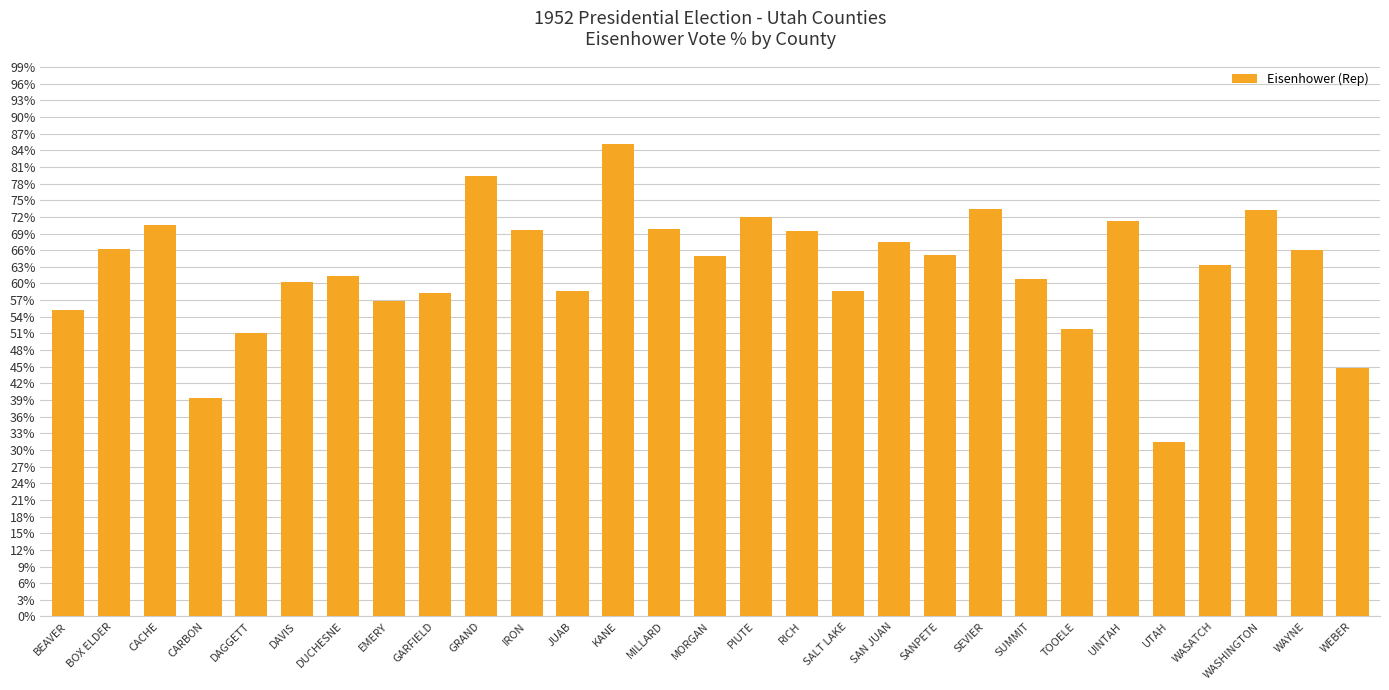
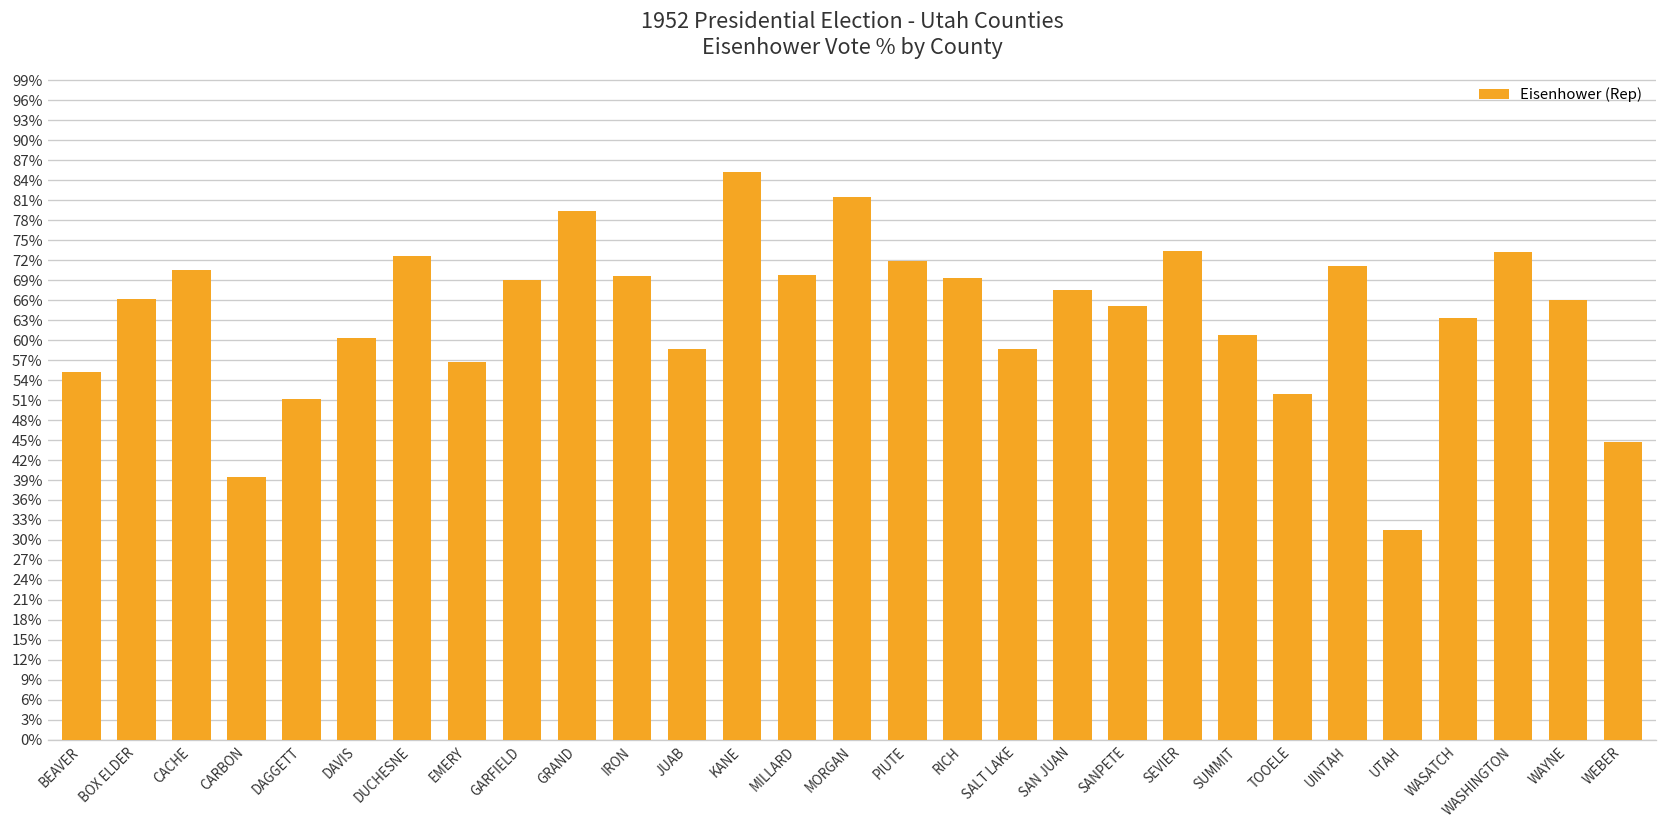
DUCHESNE: 61% -> 73%
GARFIELD: 58% -> 69%
MORGAN: 65% -> 81%
